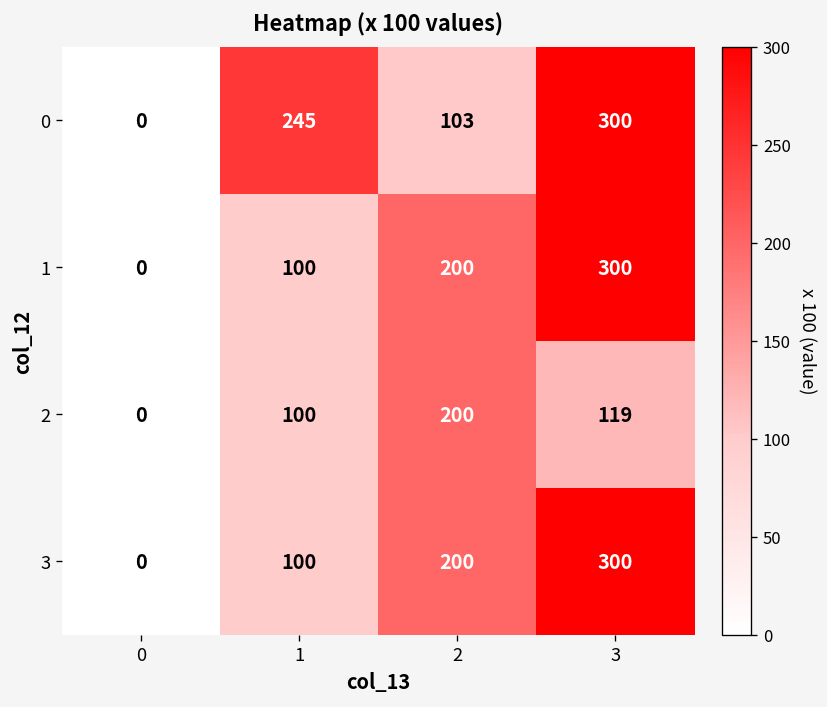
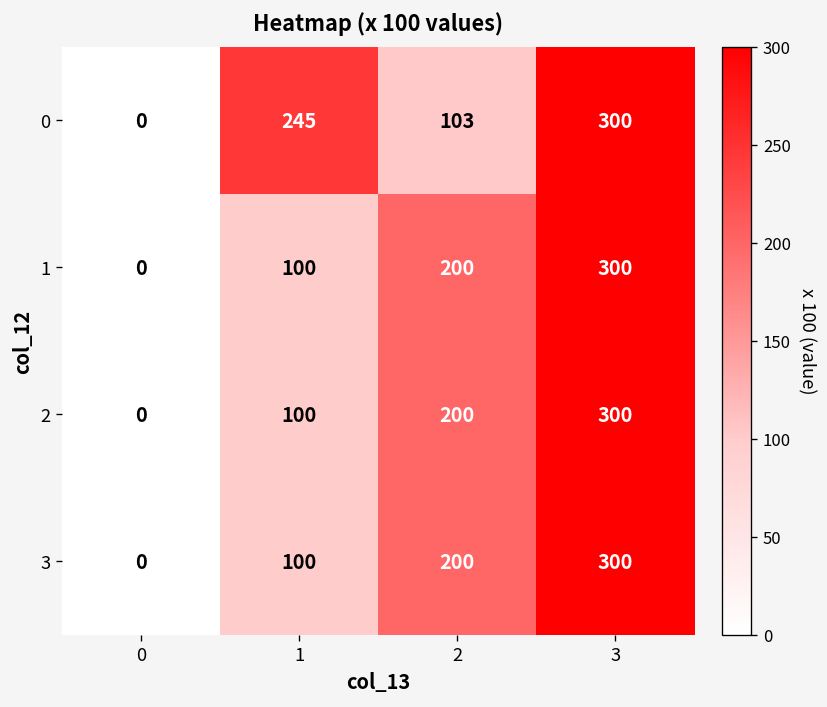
2, 3: 119 -> 300
